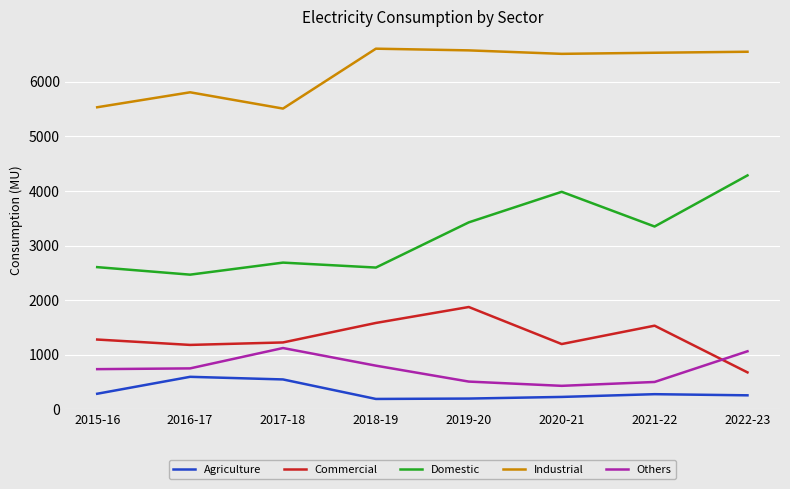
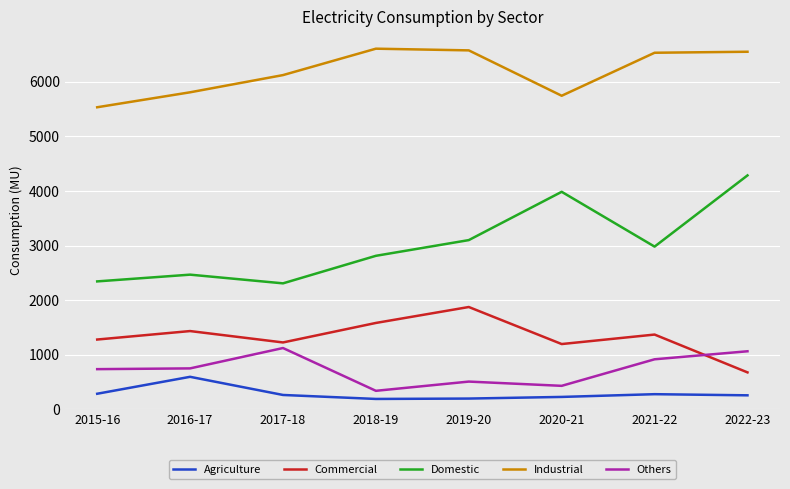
Domestic, 2015-16: 2600 -> 2300
Commercial, 2016-17: 1200 -> 1400
Agriculture, 2017-18: 500 -> 300
Domestic, 2017-18: 2700 -> 2300
Industrial, 2017-18: 5500 -> 6100
Domestic, 2018-19: 2600 -> 2800
Others, 2018-19: 800 -> 300
Domestic, 2019-20: 3400 -> 3100
Industrial, 2020-21: 6500 -> 5700
Commercial, 2021-22: 1500 -> 1400
Domestic, 2021-22: 3300 -> 3000
Others, 2021-22: 500 -> 900
